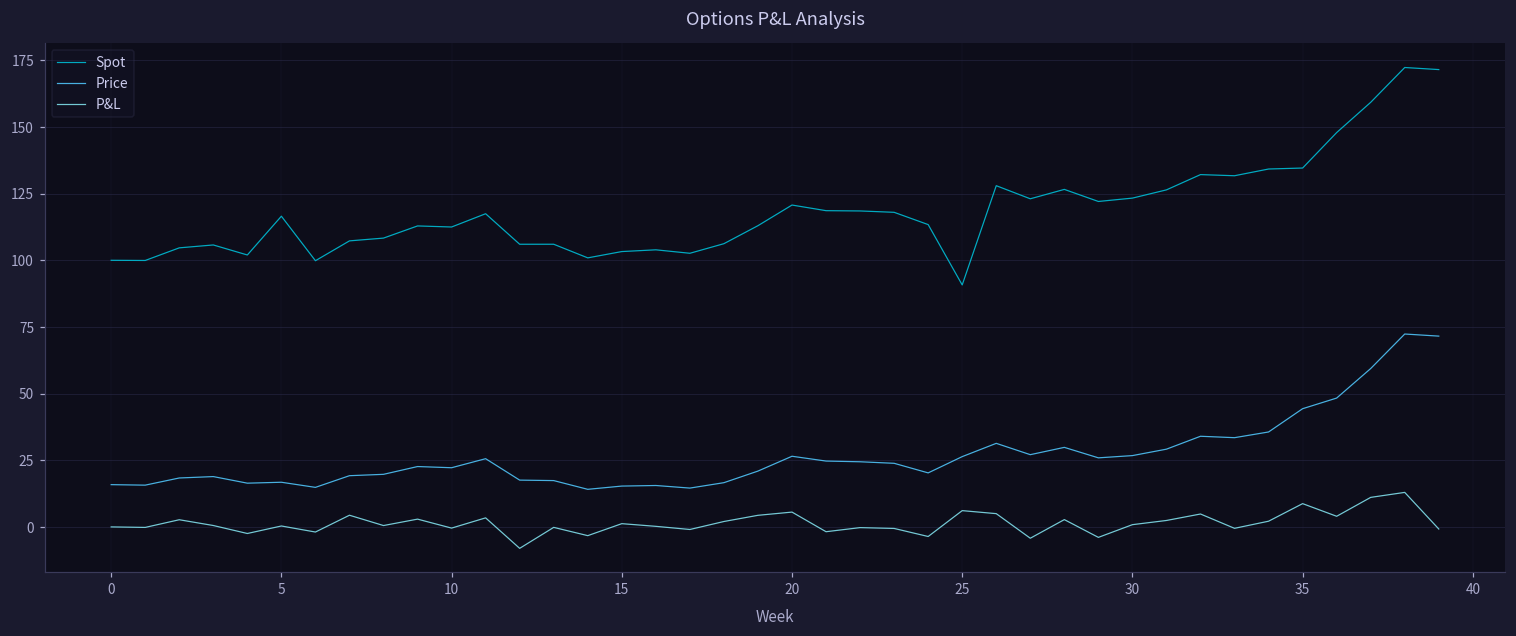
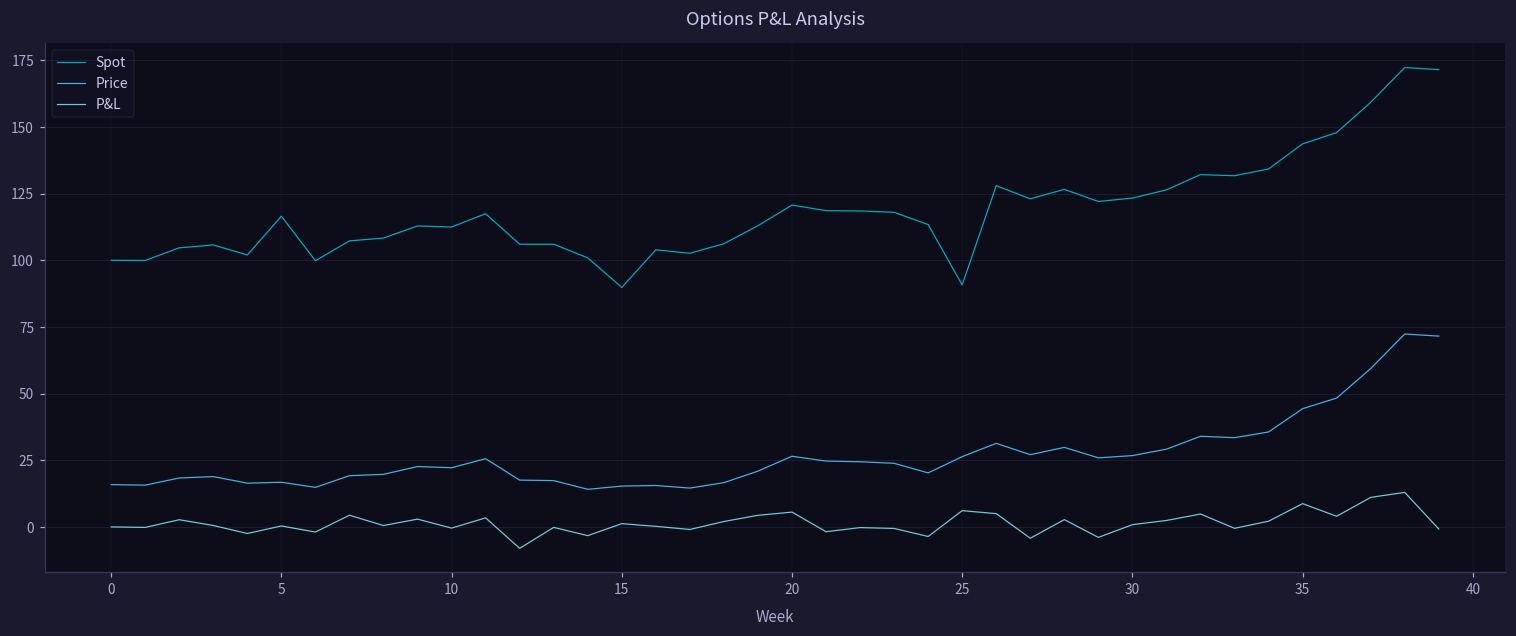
Spot, 15: 103 -> 90
Spot, 35: 135 -> 144
